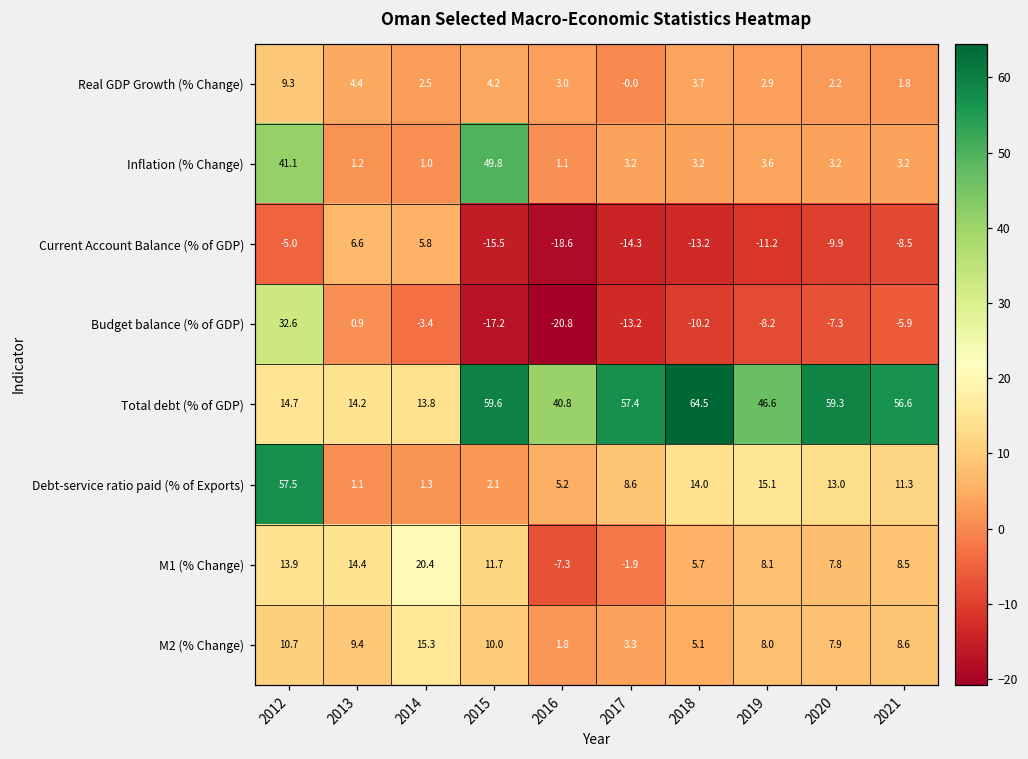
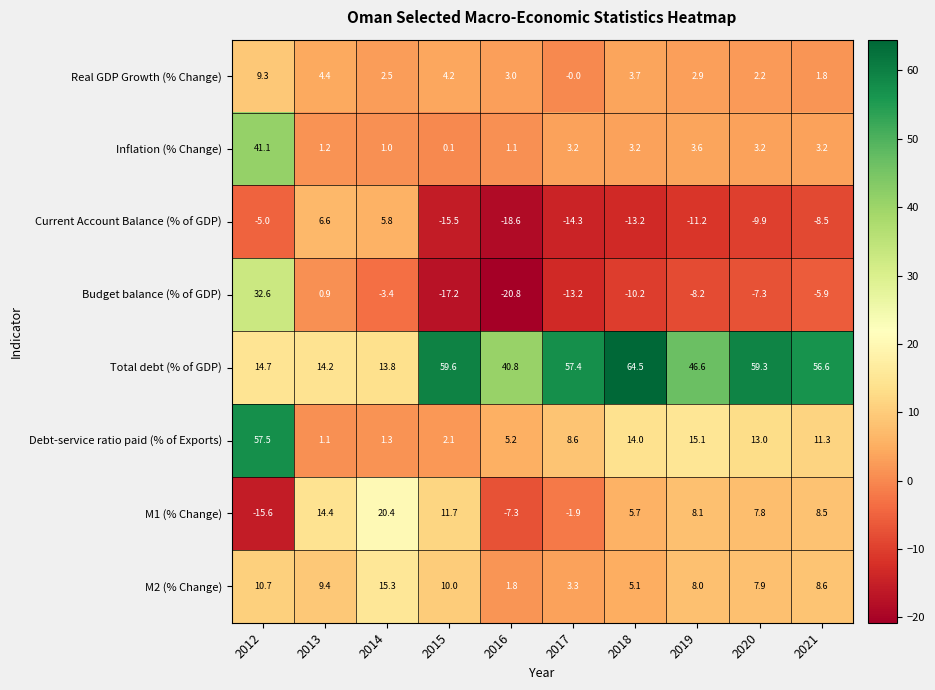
Inflation (% Change), 2015: 49.8 -> 0.1
M1 (% Change), 2012: 13.9 -> -15.6
